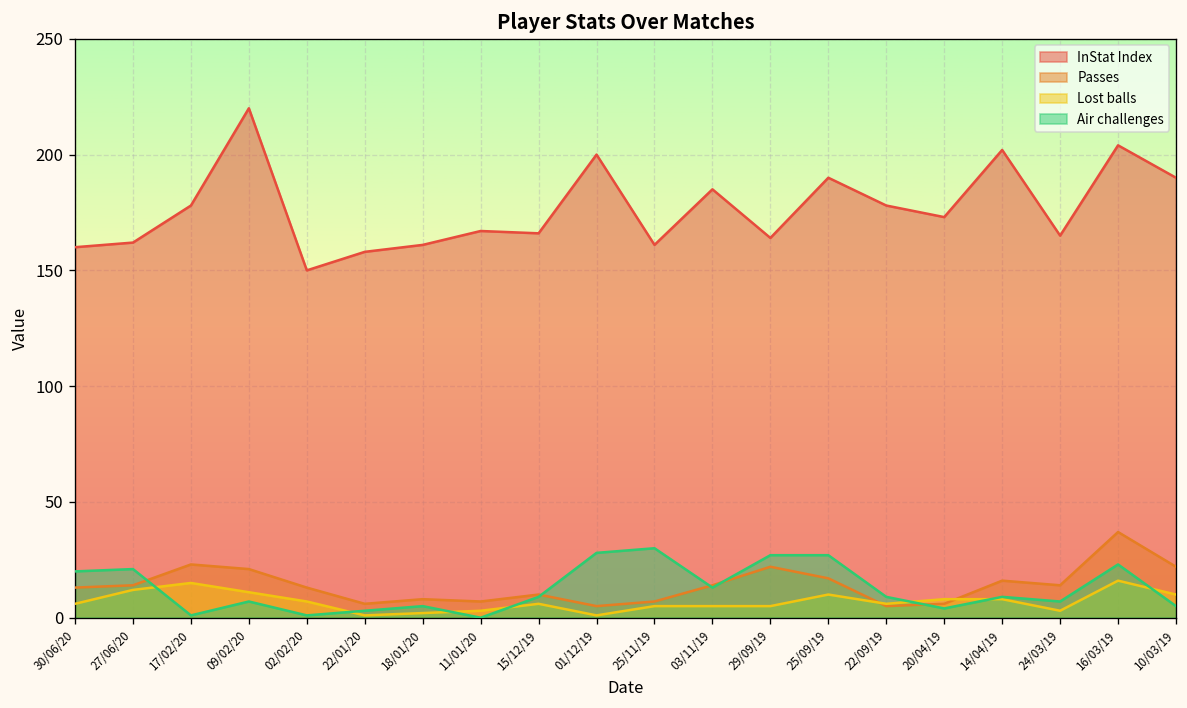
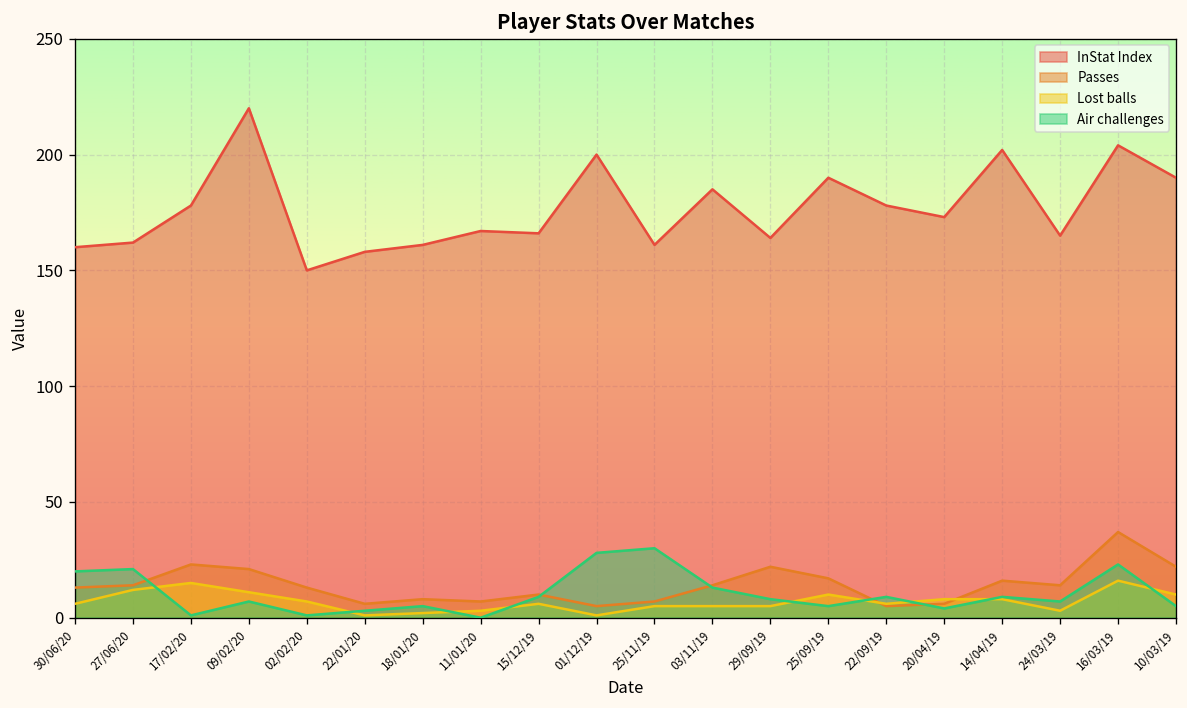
Air challenges, 29/09/19: 27 -> 8
Air challenges, 25/09/19: 27 -> 5
